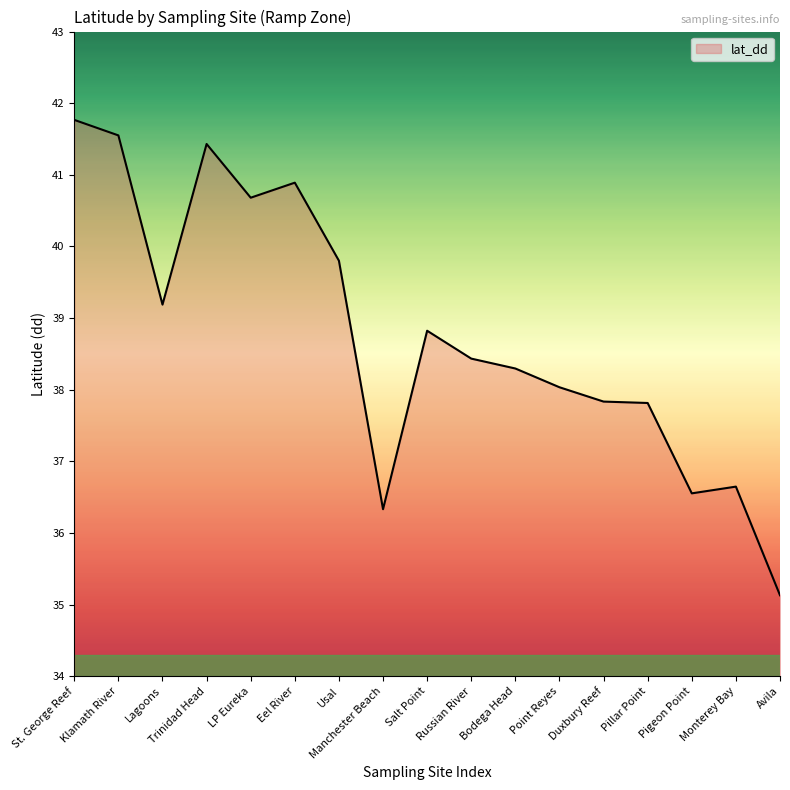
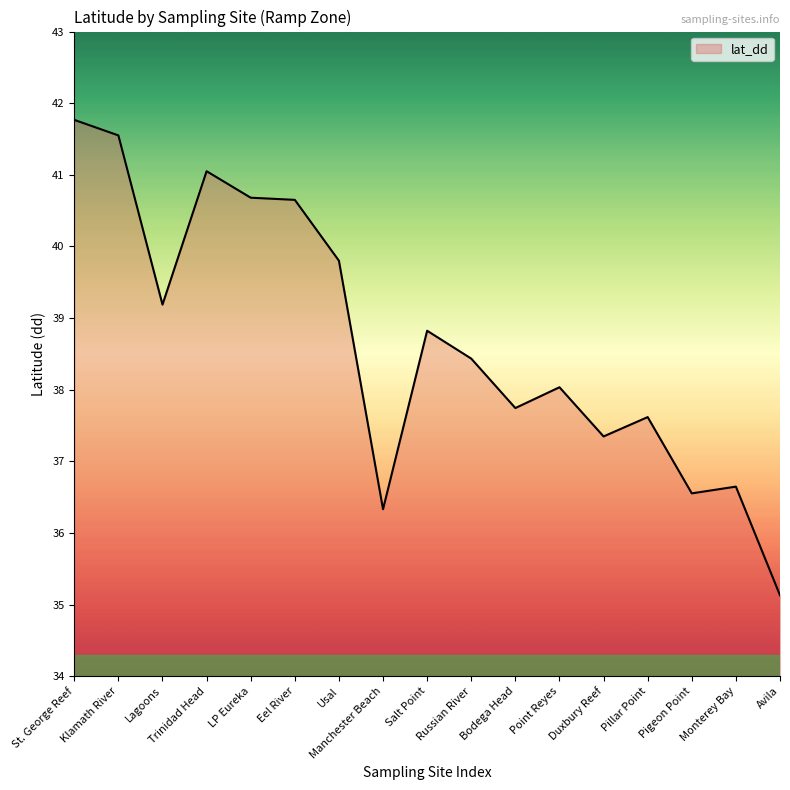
Trinidad Head: 41.4 -> 41.1
Eel River: 40.9 -> 40.7
Bodega Head: 38.3 -> 37.7
Duxbury Reef: 37.8 -> 37.3
Pillar Point: 37.8 -> 37.6
